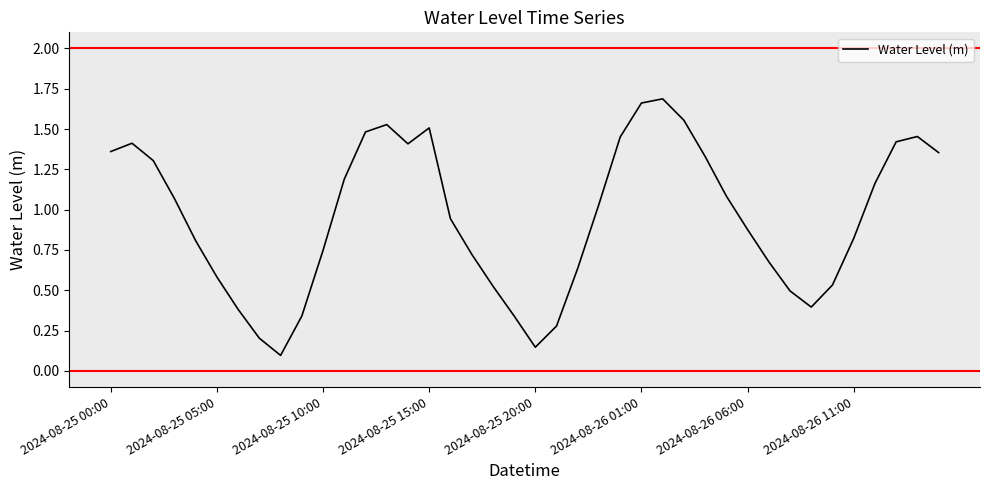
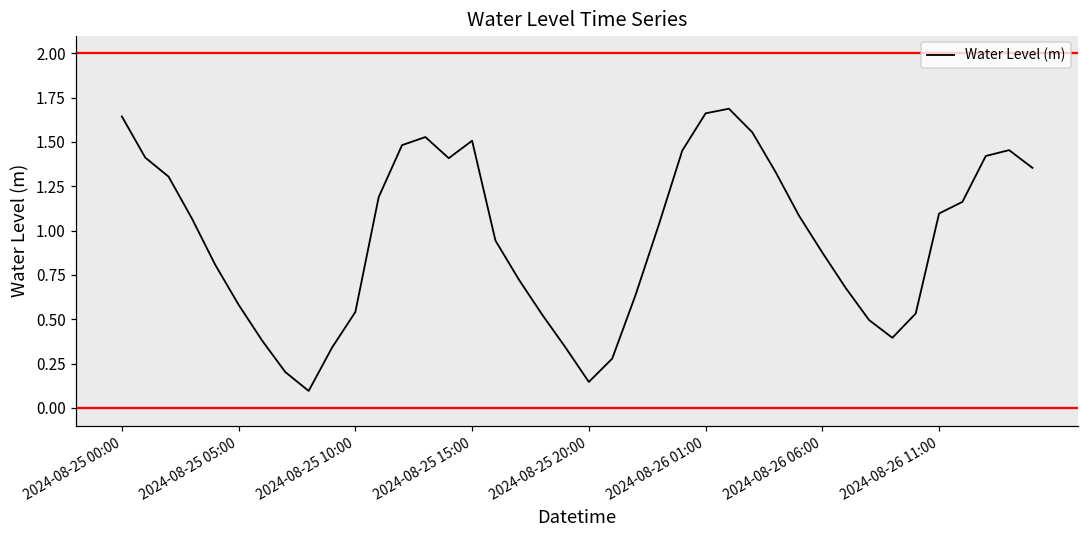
2024-08-25 00:00: 1.36 -> 1.64
2024-08-25 10:00: 0.75 -> 0.54
2024-08-26 11:00: 0.82 -> 1.10
